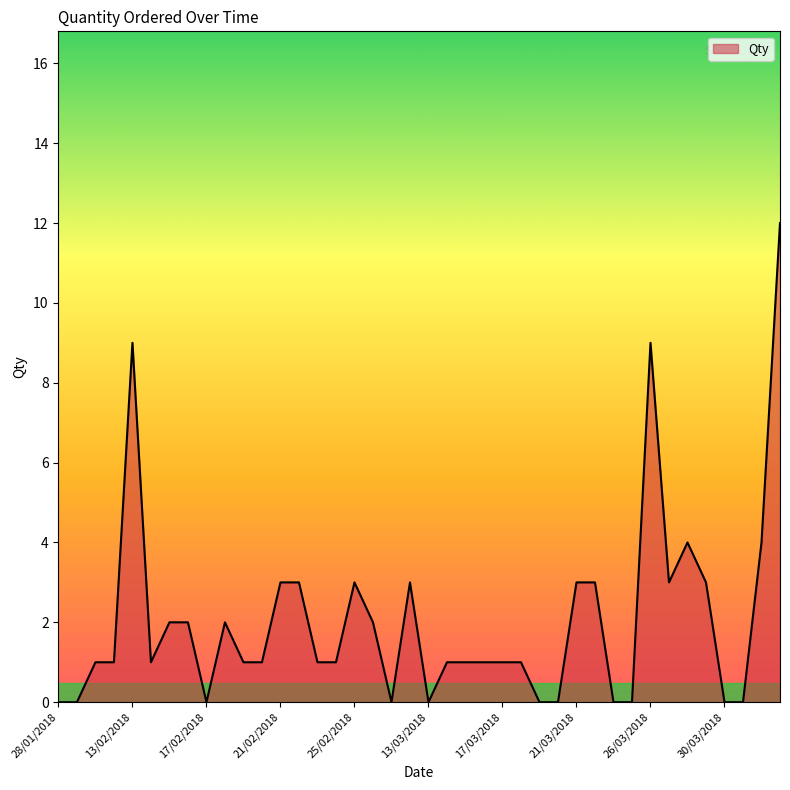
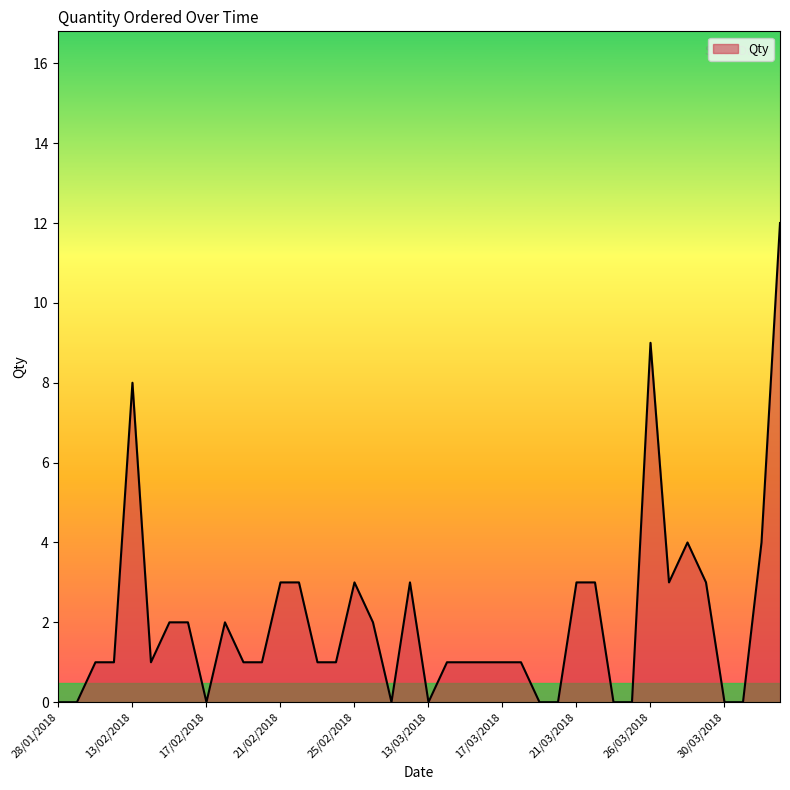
13/02/2018: 9 -> 8
